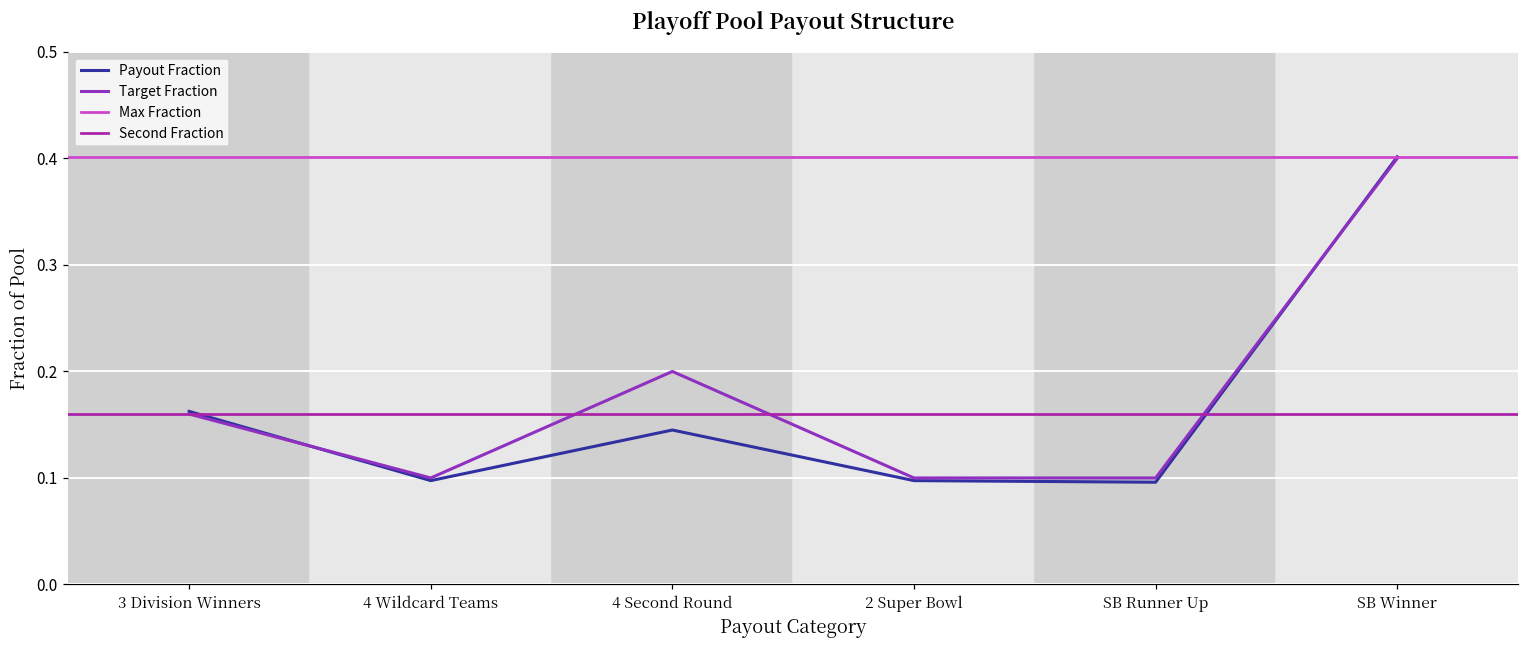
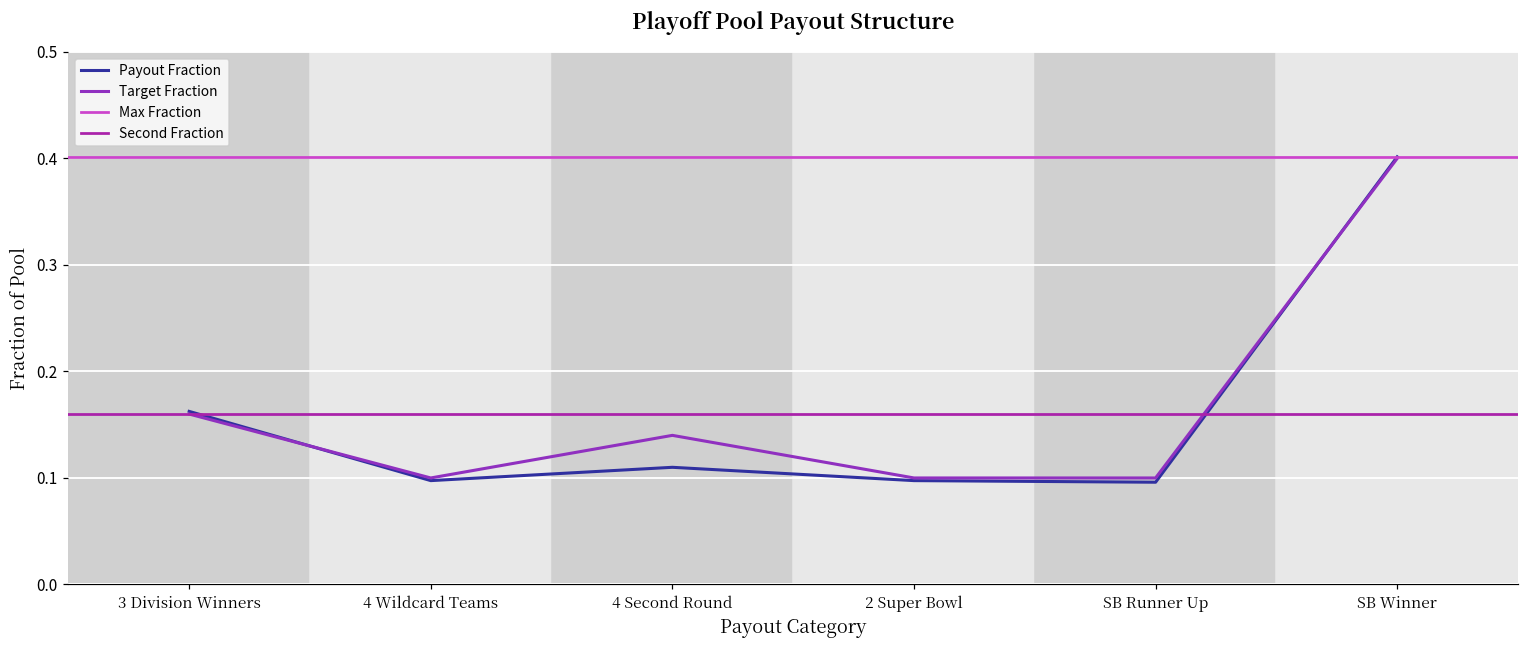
Payout Fraction, 4 Second Round: 0.15 -> 0.11
Target Fraction, 4 Second Round: 0.20 -> 0.14
